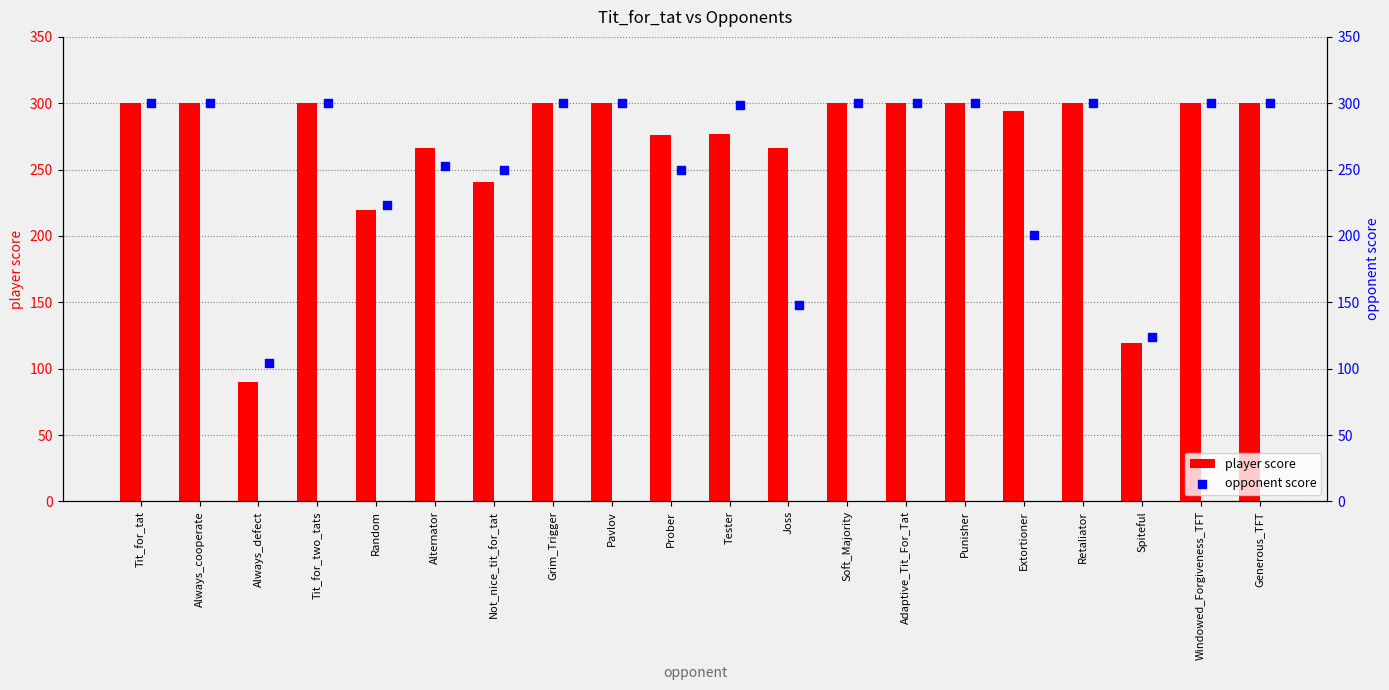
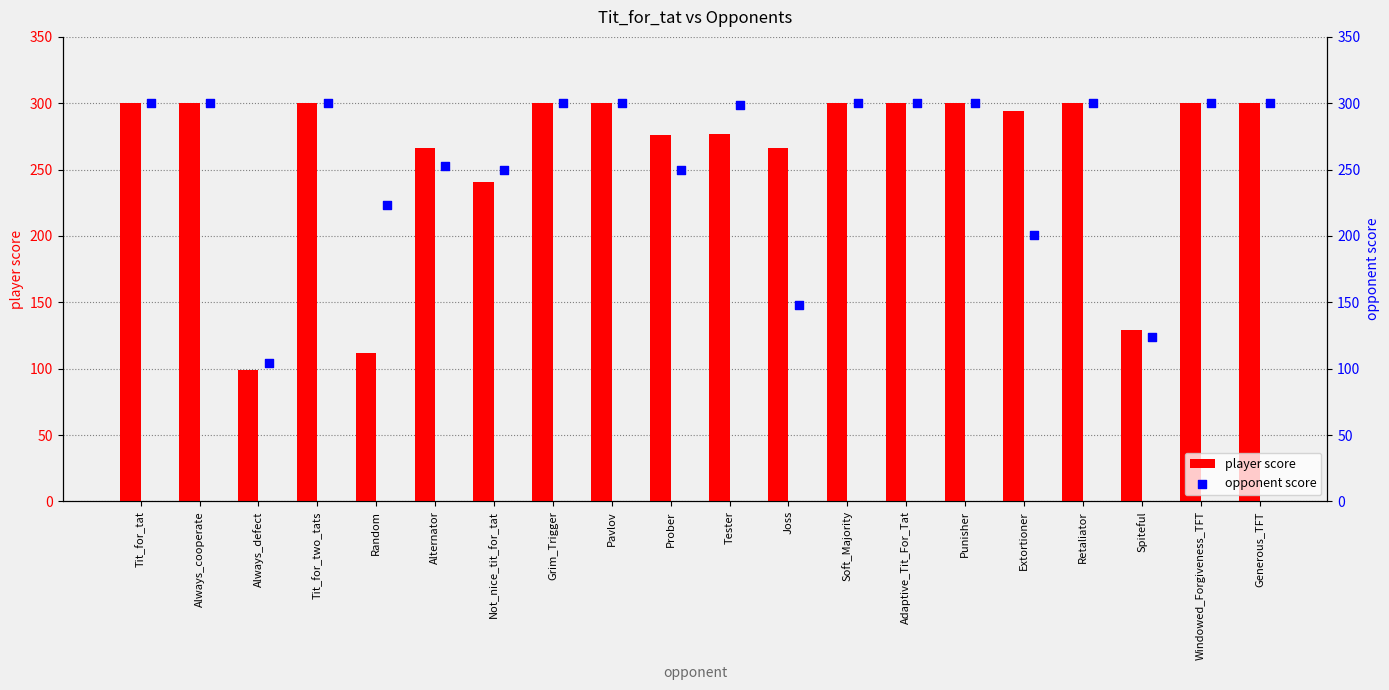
player score, Always_defect: 90 -> 99
player score, Random: 220 -> 112
player score, Spiteful: 119 -> 129
